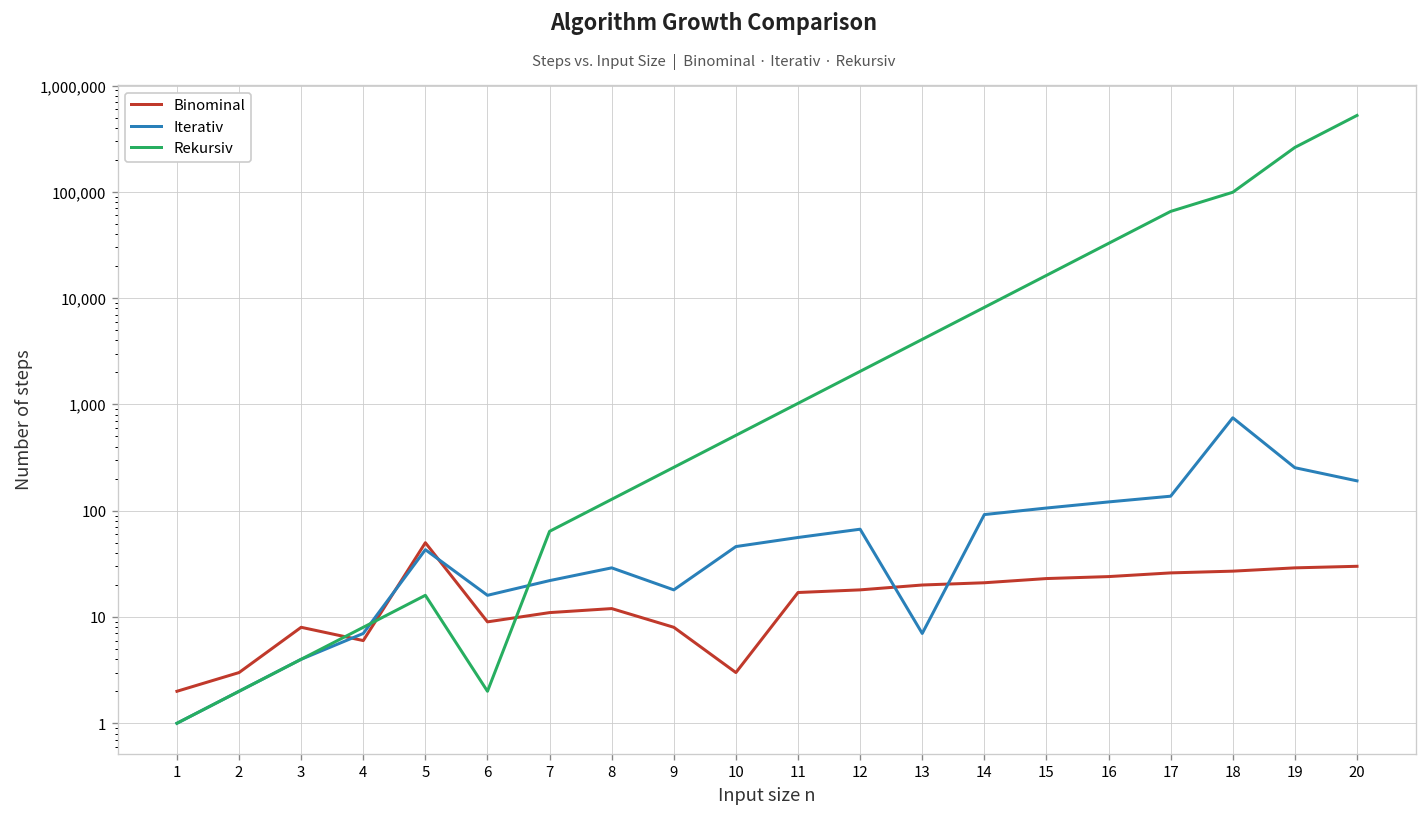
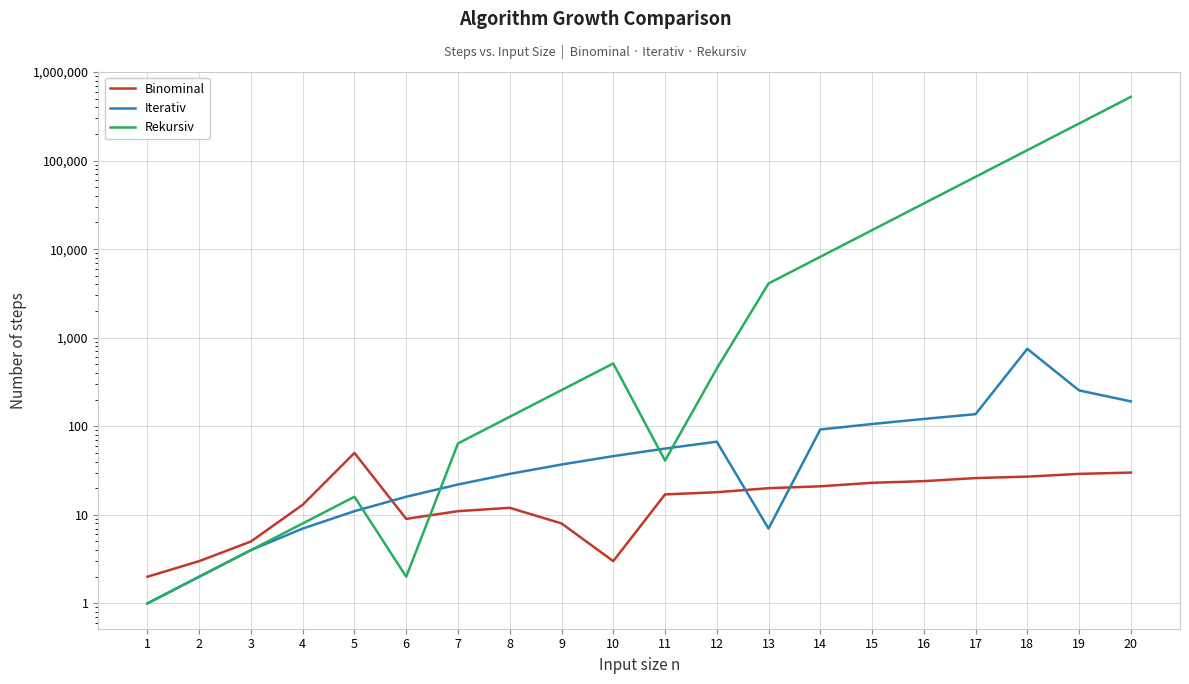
Binominal, 3: 8 -> 5
Binominal, 4: 6 -> 13
Iterativ, 5: 40 -> 11
Iterativ, 9: 18 -> 37
Rekursiv, 11: 1,000 -> 40
Rekursiv, 12: 2,000 -> 400
Rekursiv, 18: 100,000 -> 130,000
